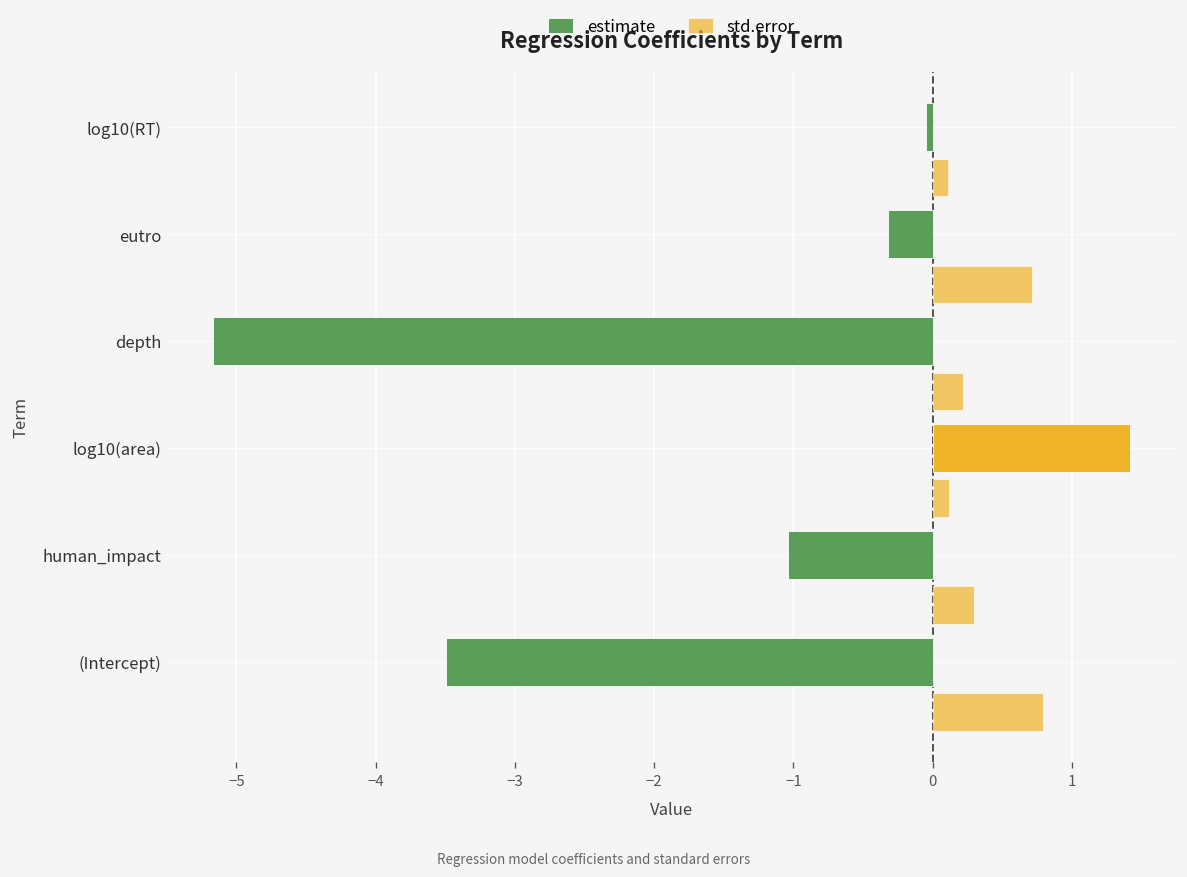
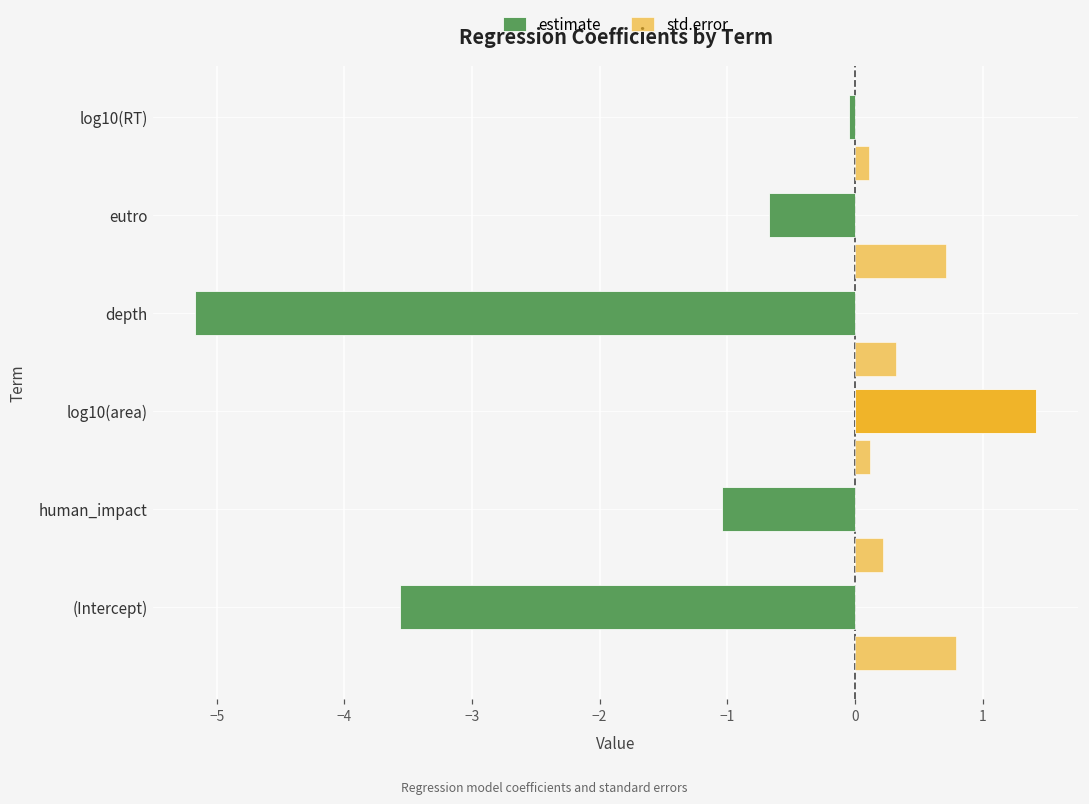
estimate, eutro: -0.32 -> -0.68
std.error, depth: 0.22 -> 0.33
std.error, human_impact: 0.30 -> 0.22
estimate, (Intercept): -3.49 -> -3.56
